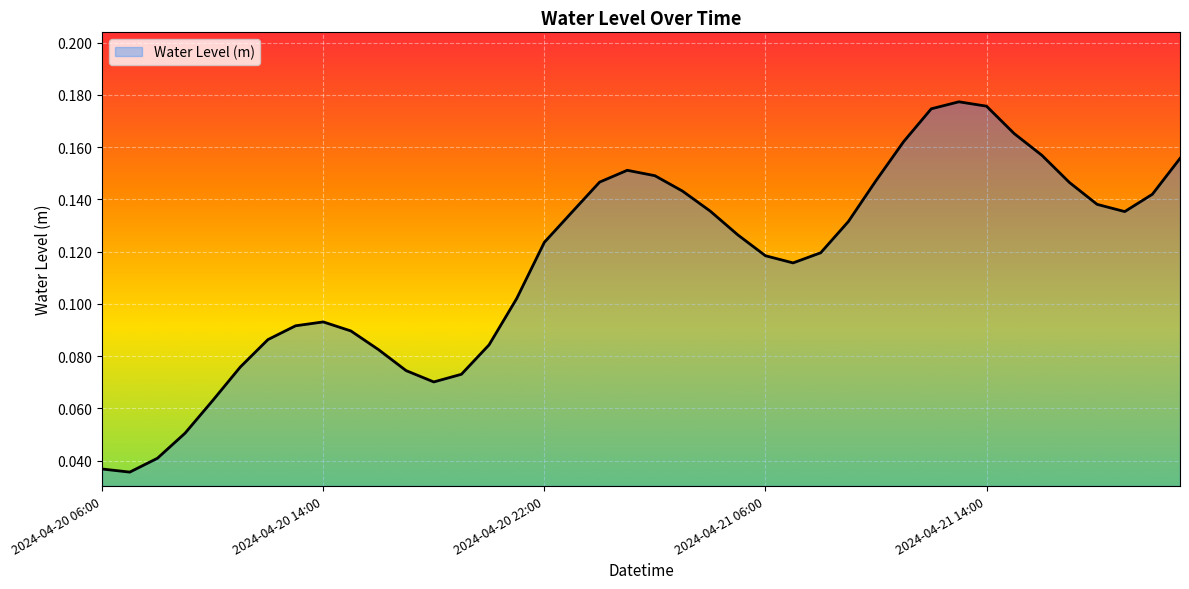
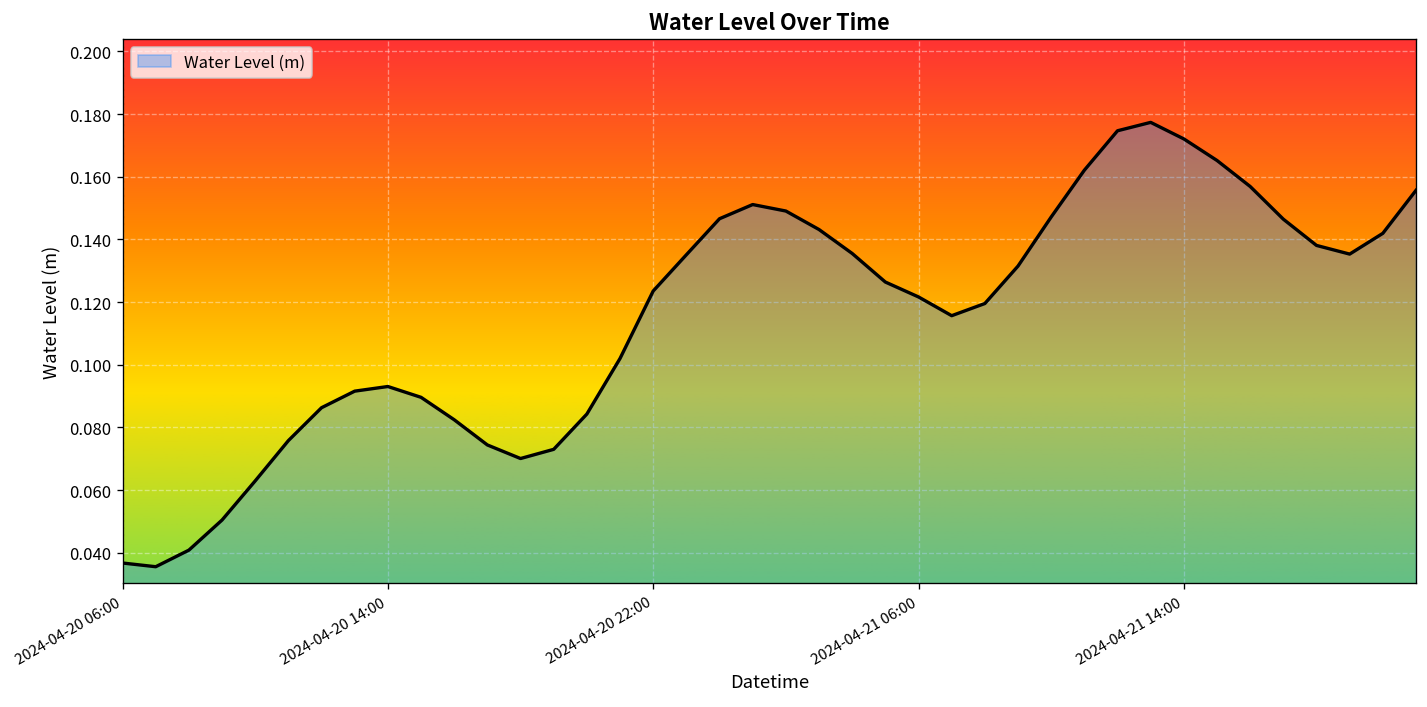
2024-04-21 06:00: 0.118 -> 0.122
2024-04-21 14:00: 0.176 -> 0.172
